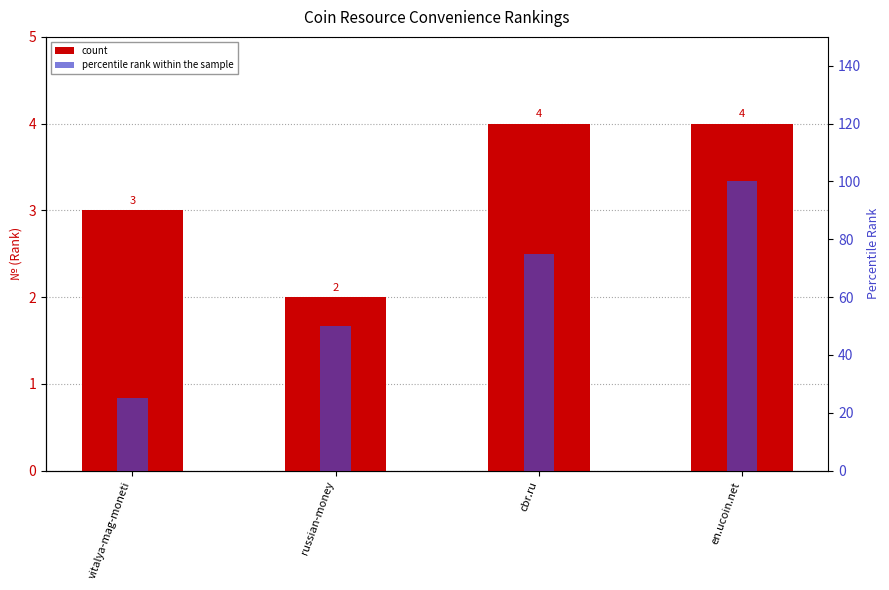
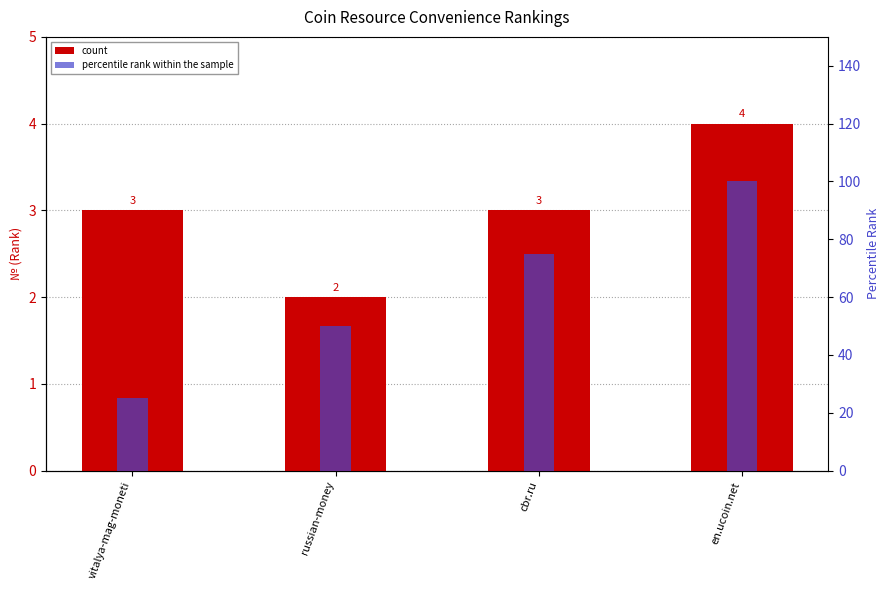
count, cbr.ru: 4 -> 3
